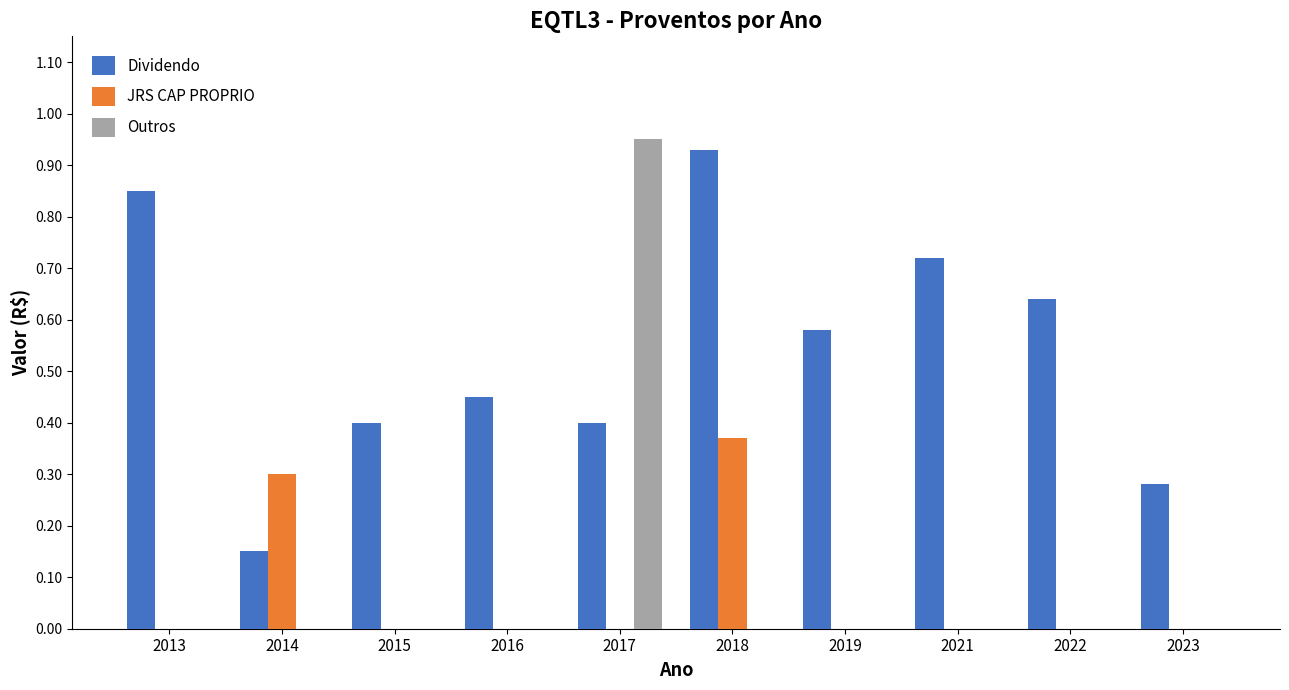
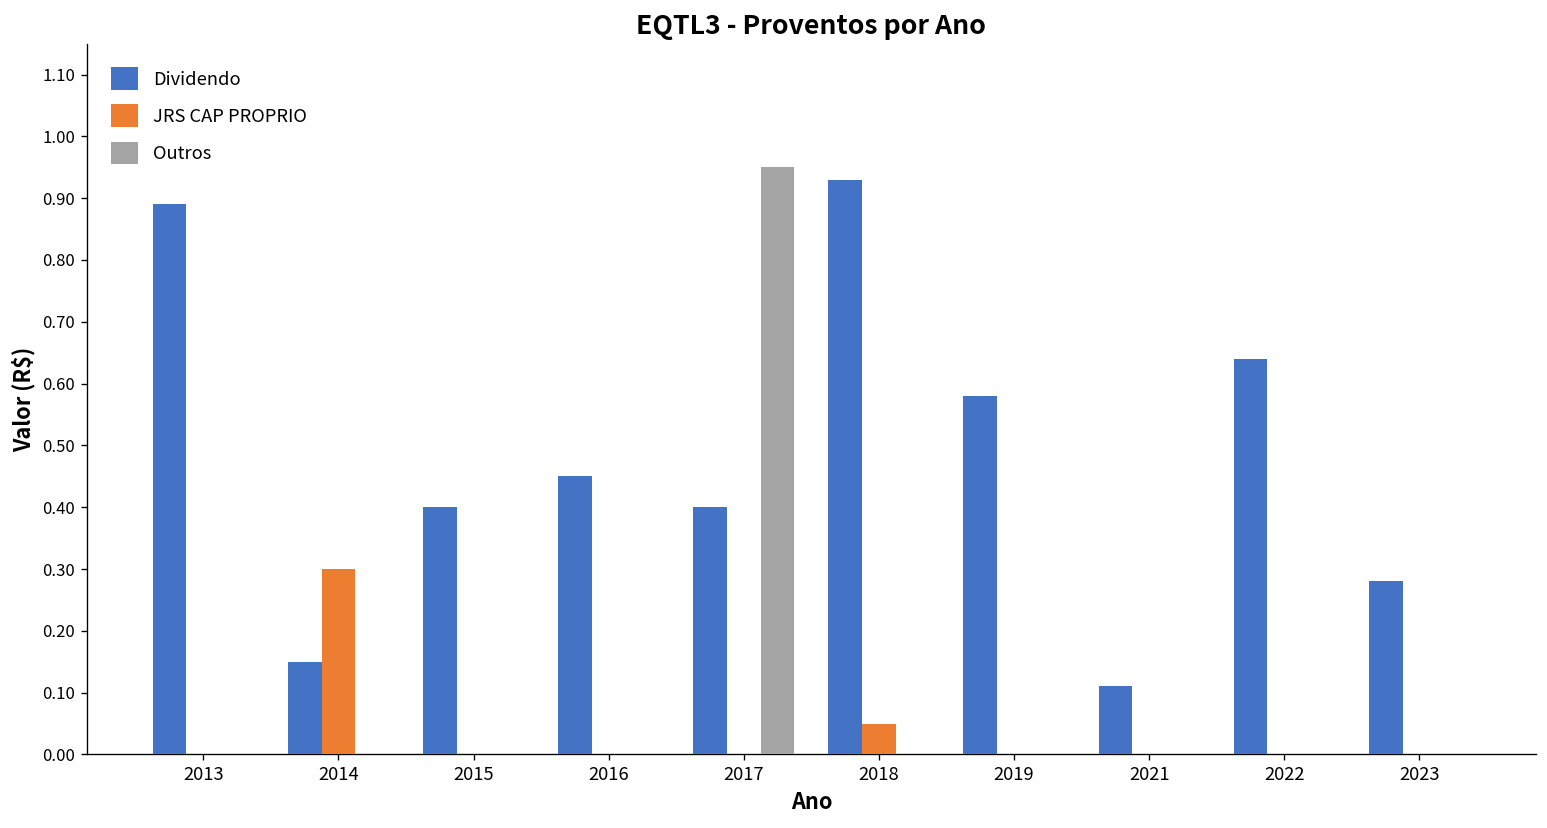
Dividendo, 2013: 0.85 -> 0.89
JRS CAP PROPRIO, 2018: 0.37 -> 0.05
Dividendo, 2021: 0.72 -> 0.11
